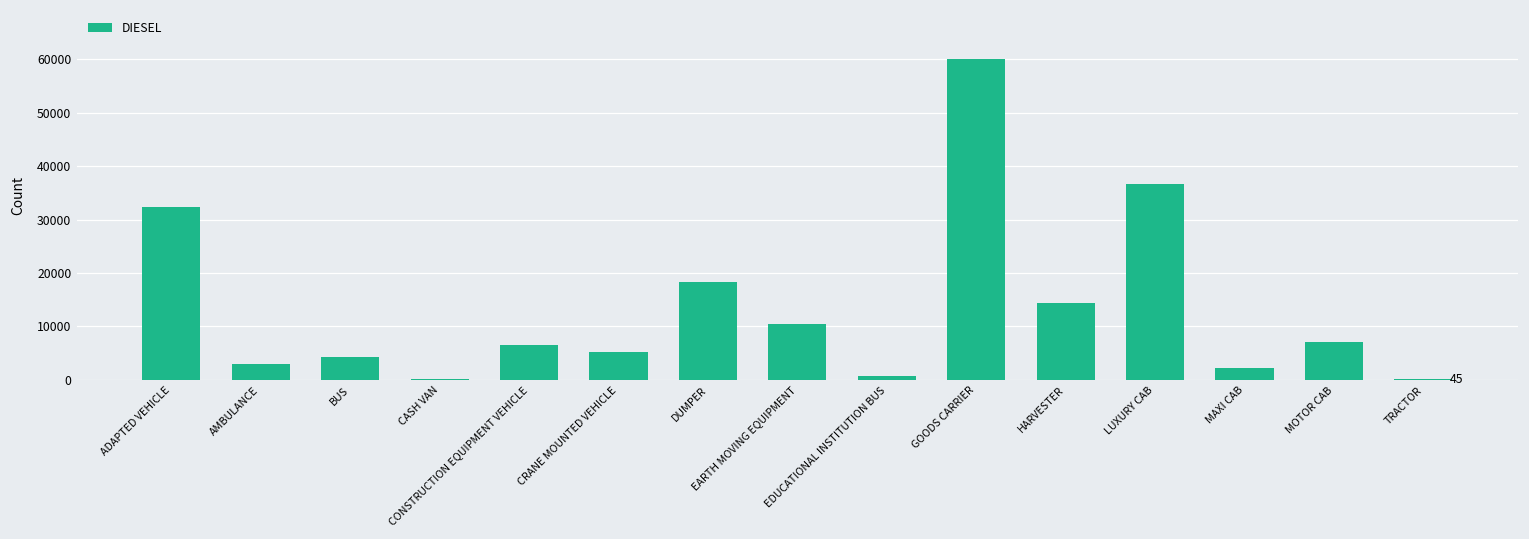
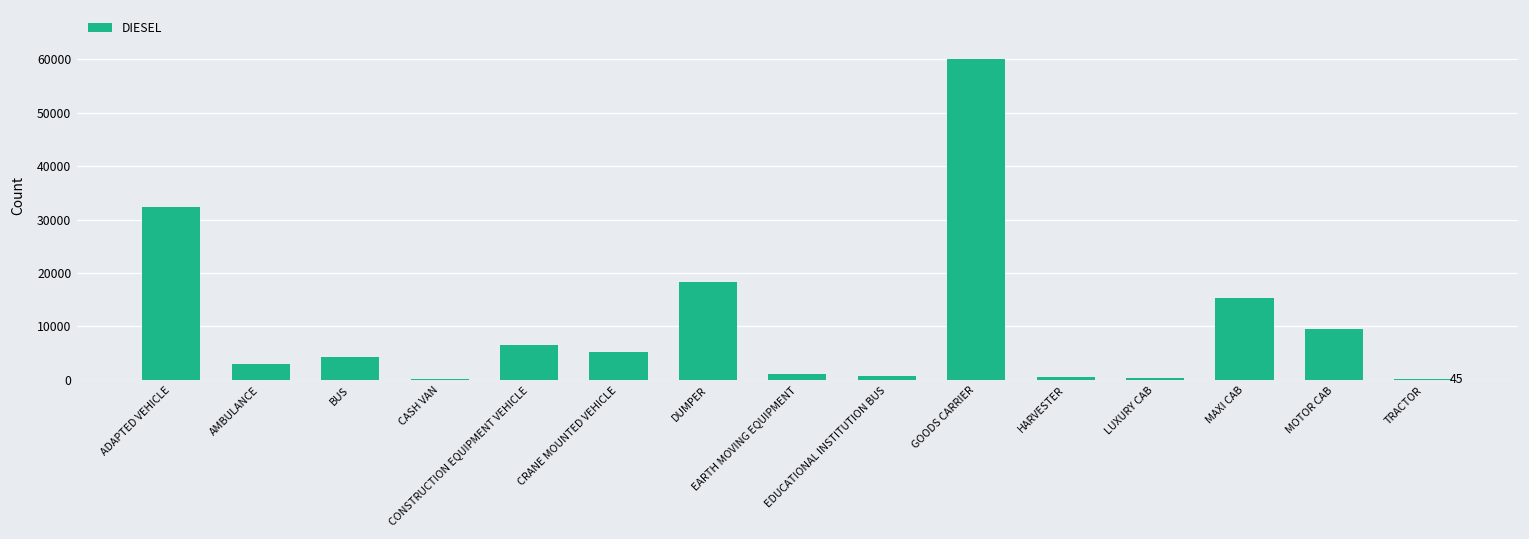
EARTH MOVING EQUIPMENT: 10000 -> 1000
HARVESTER: 14000 -> 0
LUXURY CAB: 37000 -> 0
MAXI CAB: 2000 -> 15000
MOTOR CAB: 7000 -> 9000
